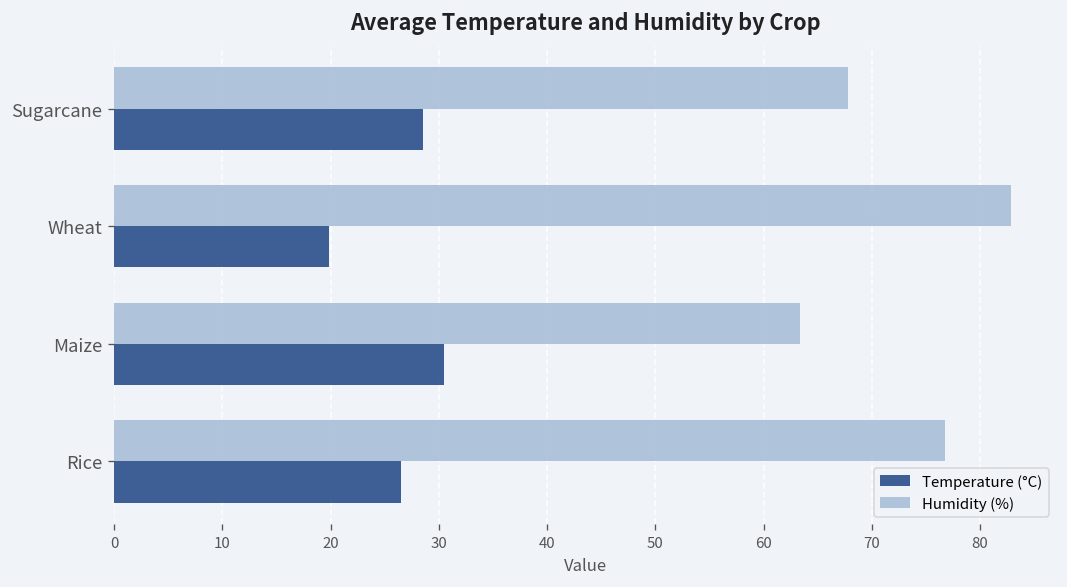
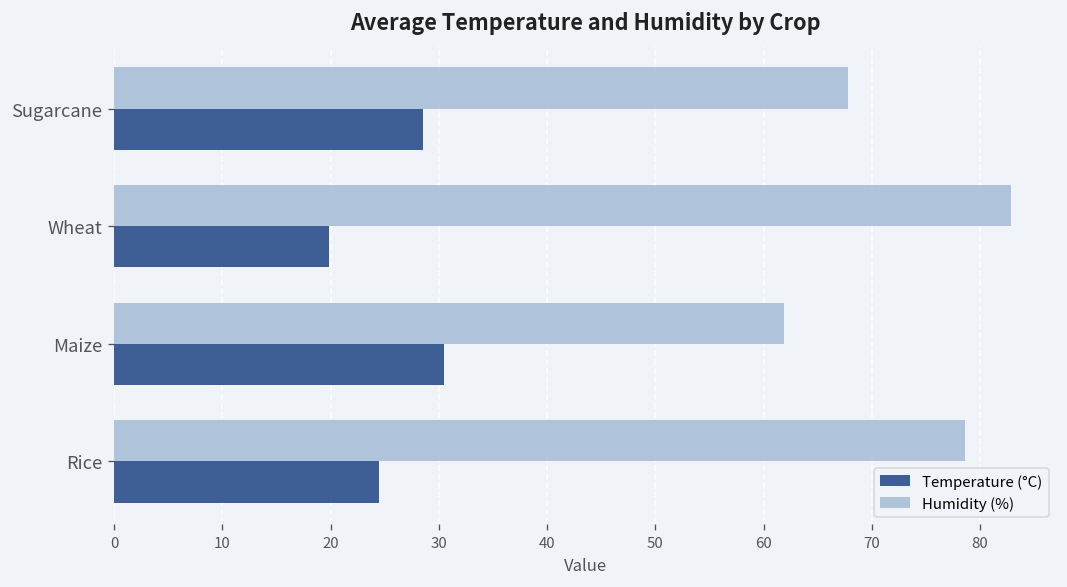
Humidity (%), Maize: 63 -> 62
Humidity (%), Rice: 77 -> 79
Temperature (°C), Rice: 27 -> 25
